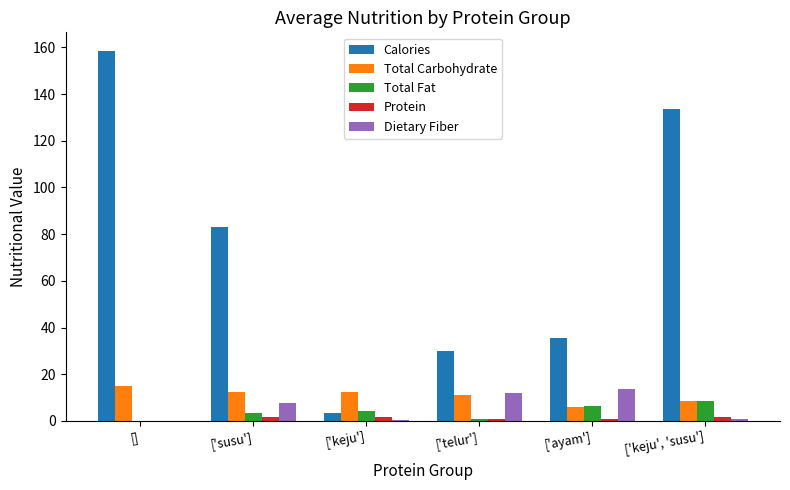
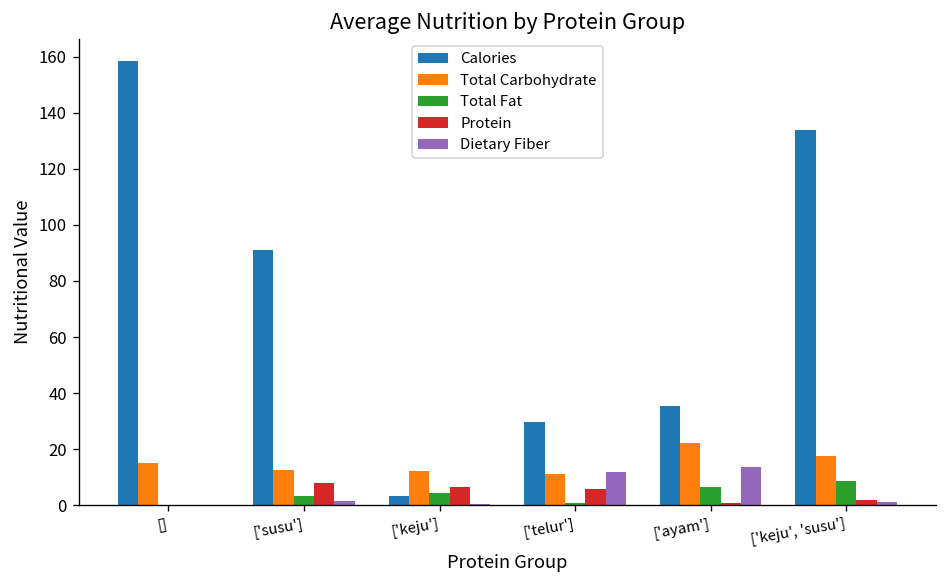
Calories, ['susu']: 83 -> 91
Protein, ['susu']: 2 -> 8
Dietary Fiber, ['susu']: 8 -> 2
Protein, ['keju']: 2 -> 7
Protein, ['telur']: 1 -> 6
Total Carbohydrate, ['ayam']: 6 -> 22
Total Carbohydrate, ['keju', 'susu']: 9 -> 17
